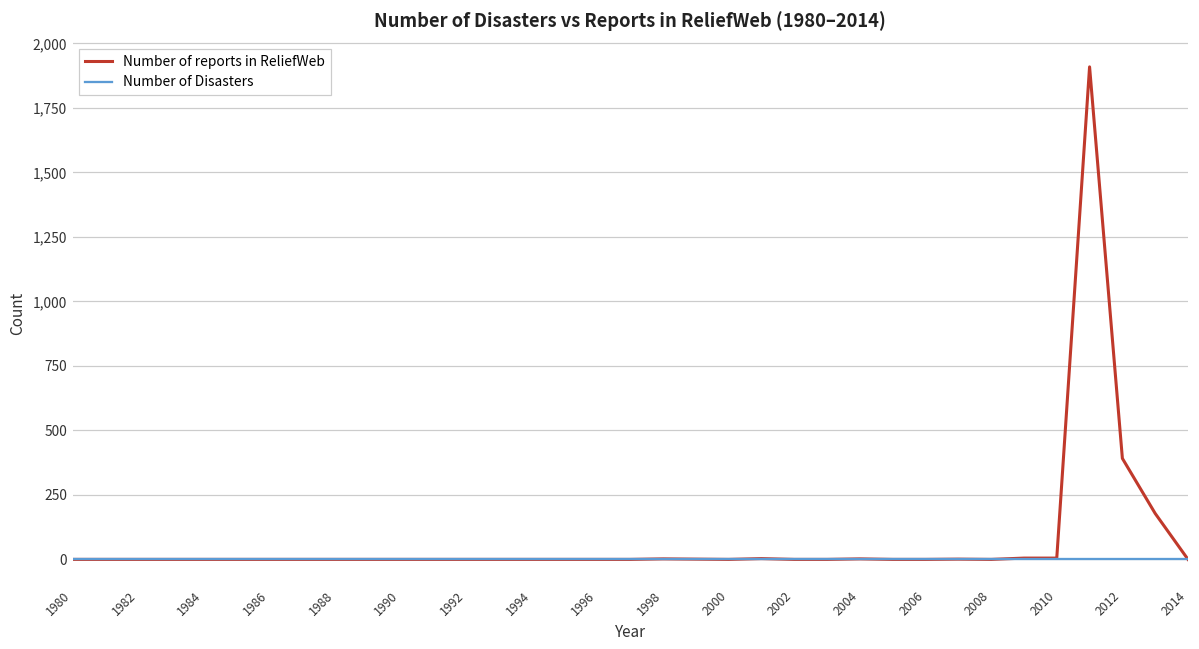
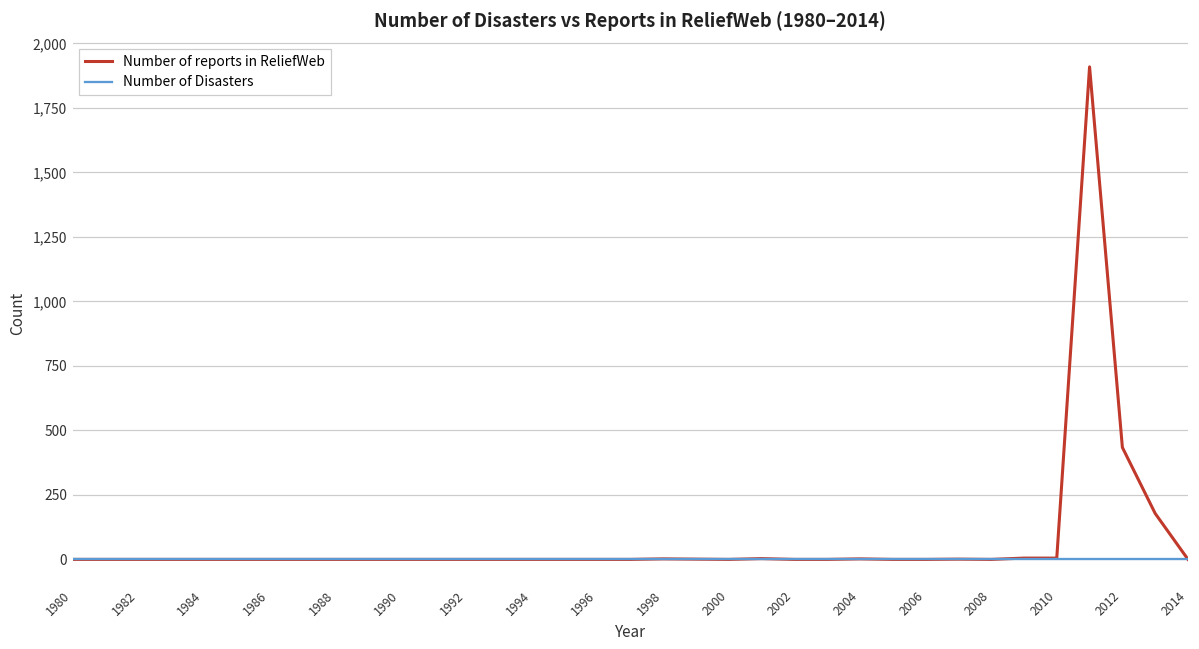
Number of reports in ReliefWeb, 2012: 390 -> 430
